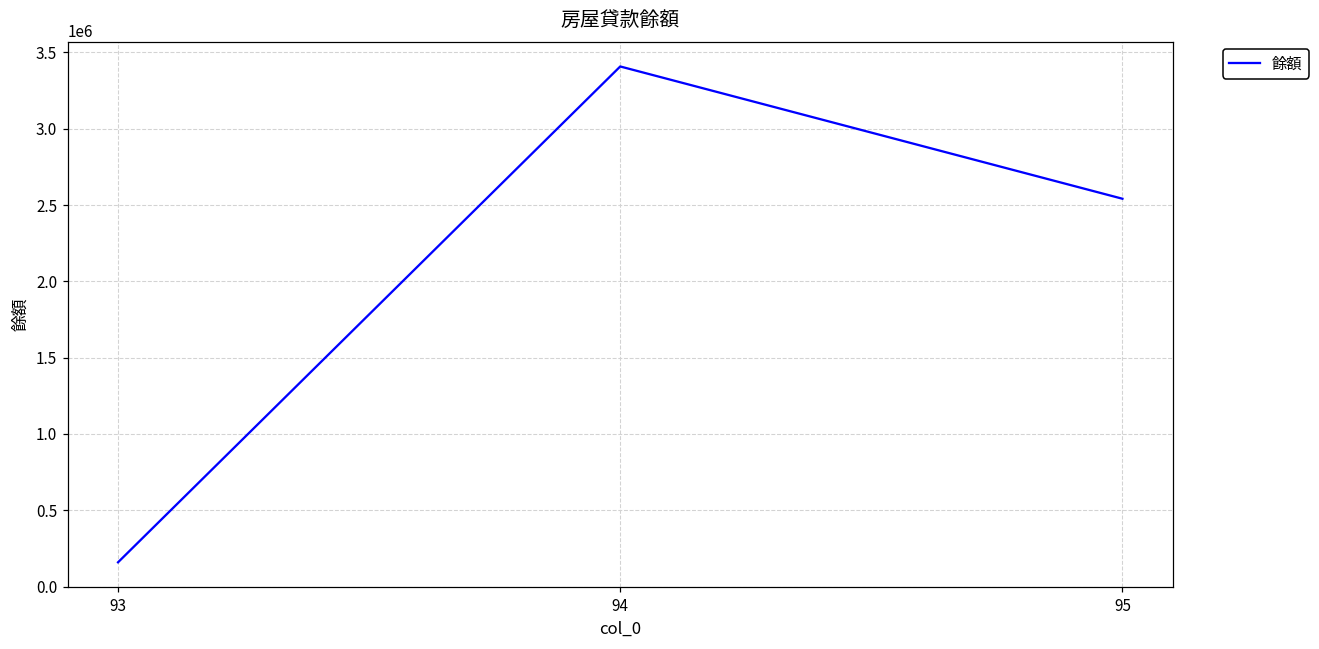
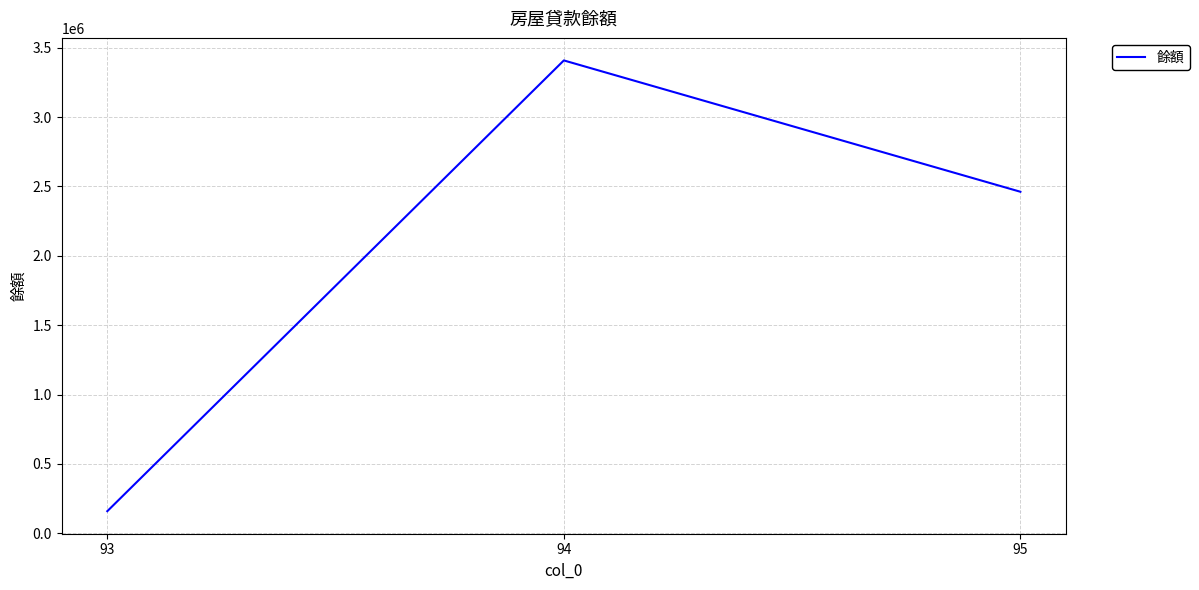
95: 2540000 -> 2460000
